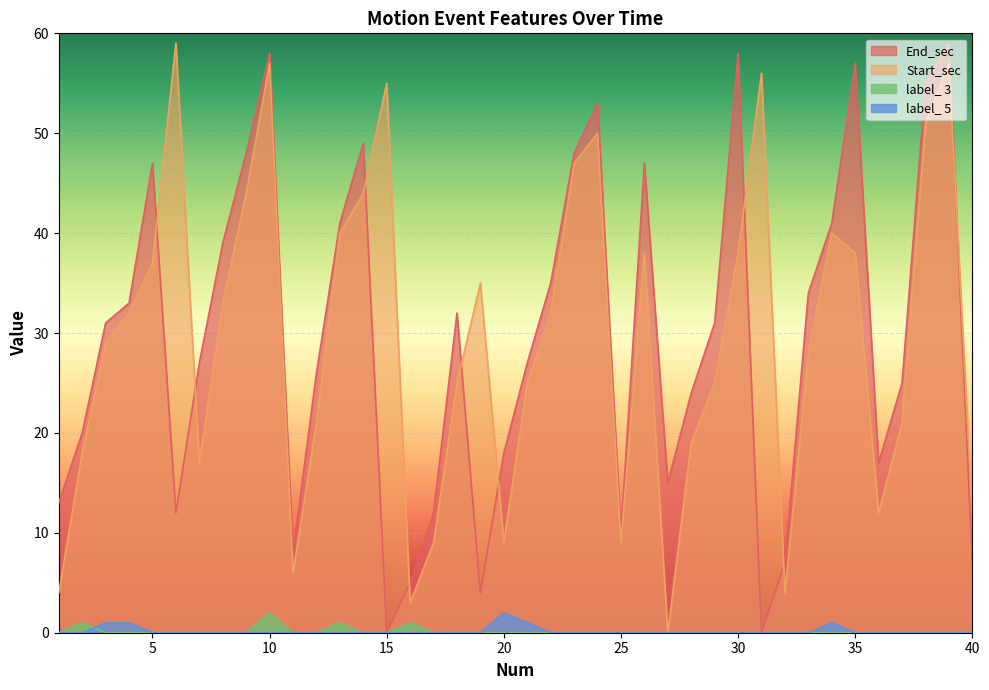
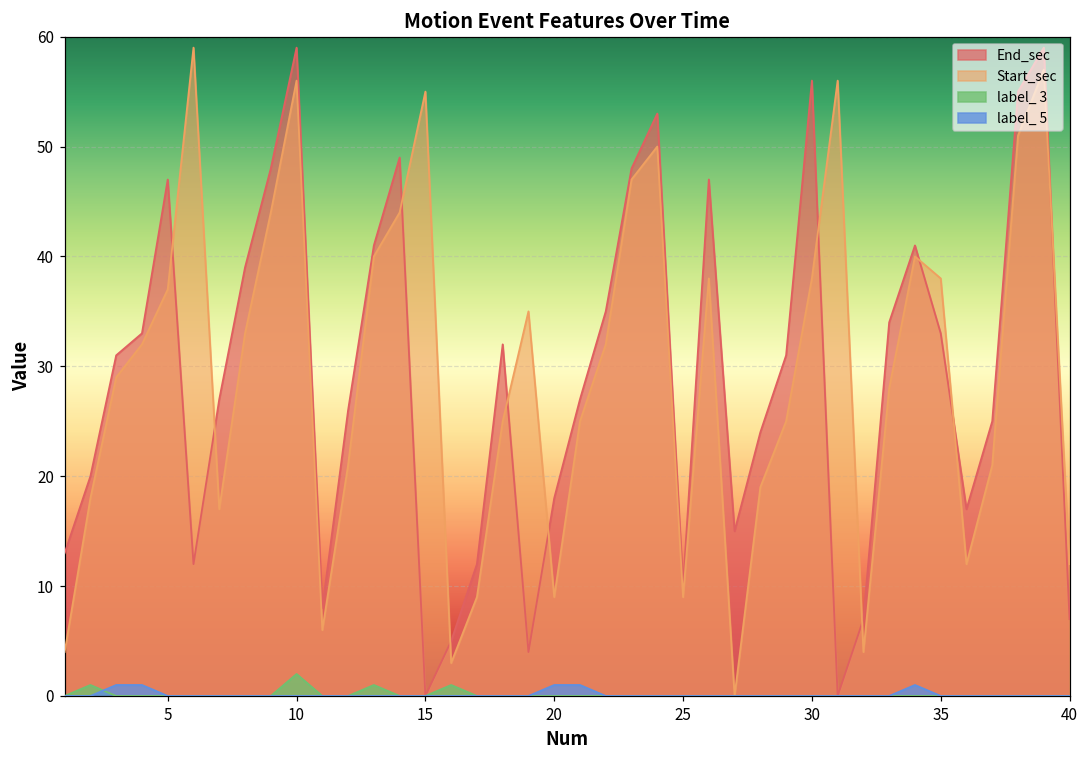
End_sec, 10: 58 -> 59
Start_sec, 10: 57 -> 56
label_ 5, 20: 2 -> 1
End_sec, 30: 58 -> 56
End_sec, 35: 57 -> 33
